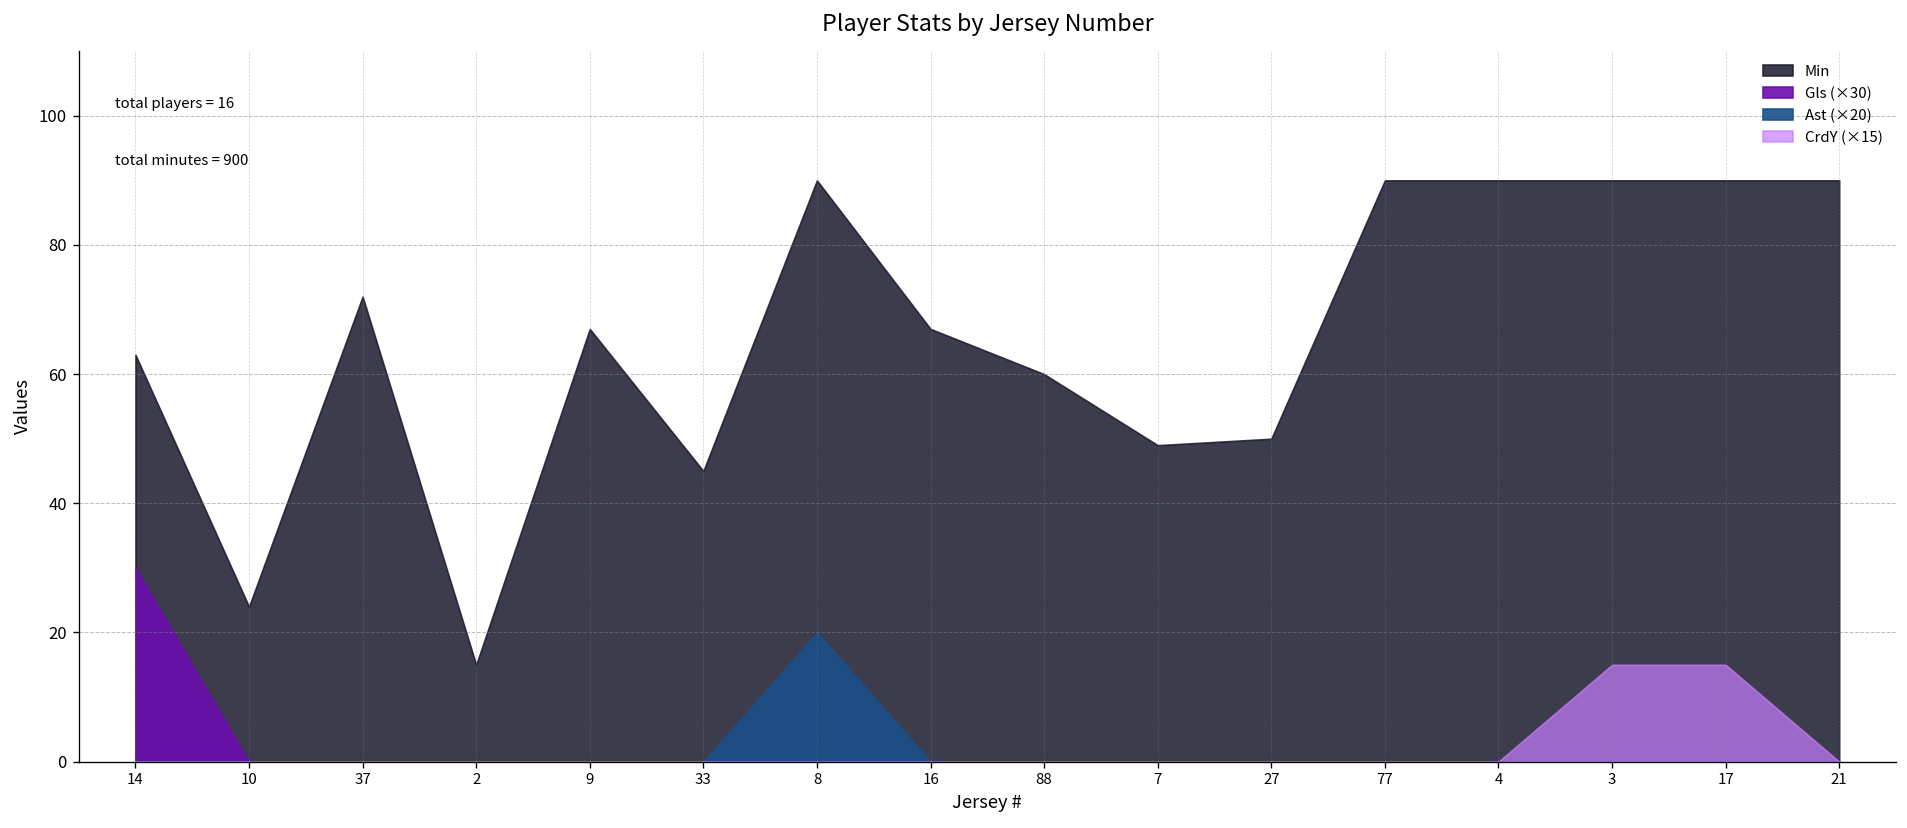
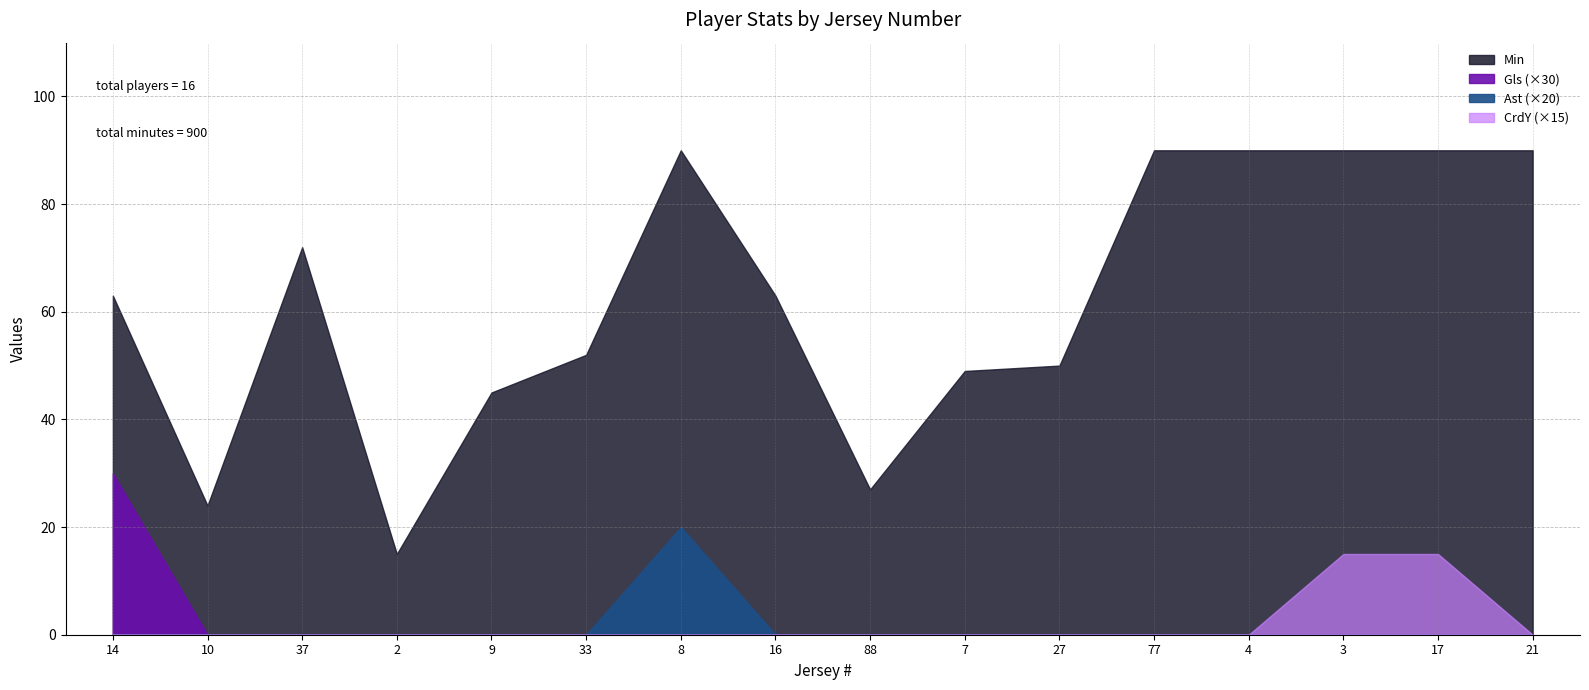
Min, 9: 67 -> 45
Min, 33: 45 -> 52
Min, 16: 67 -> 63
Min, 88: 60 -> 27
